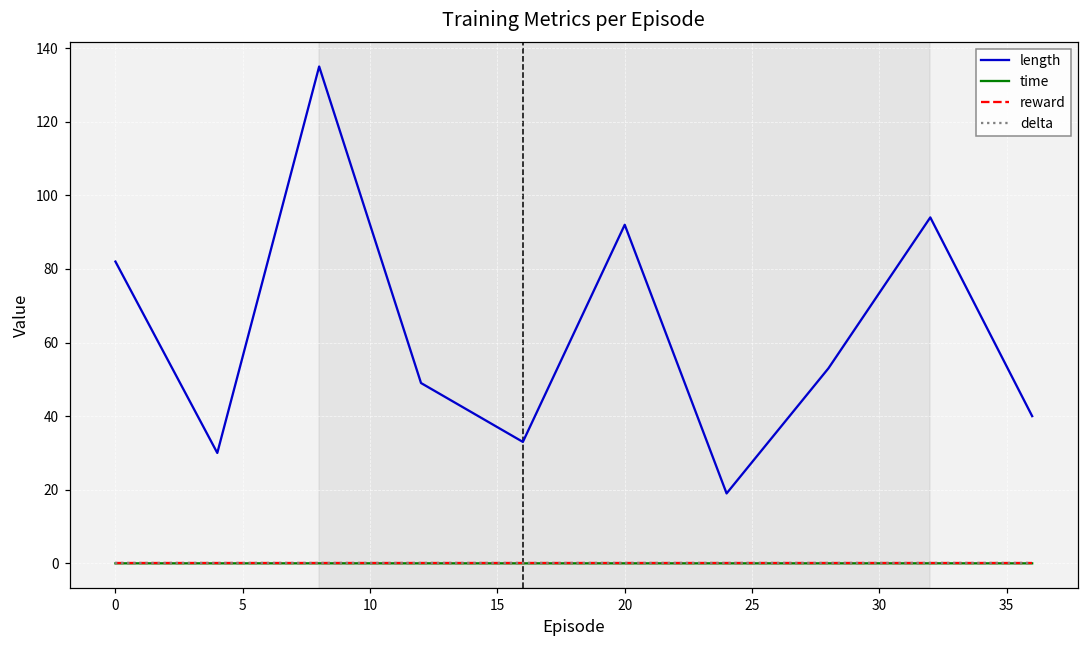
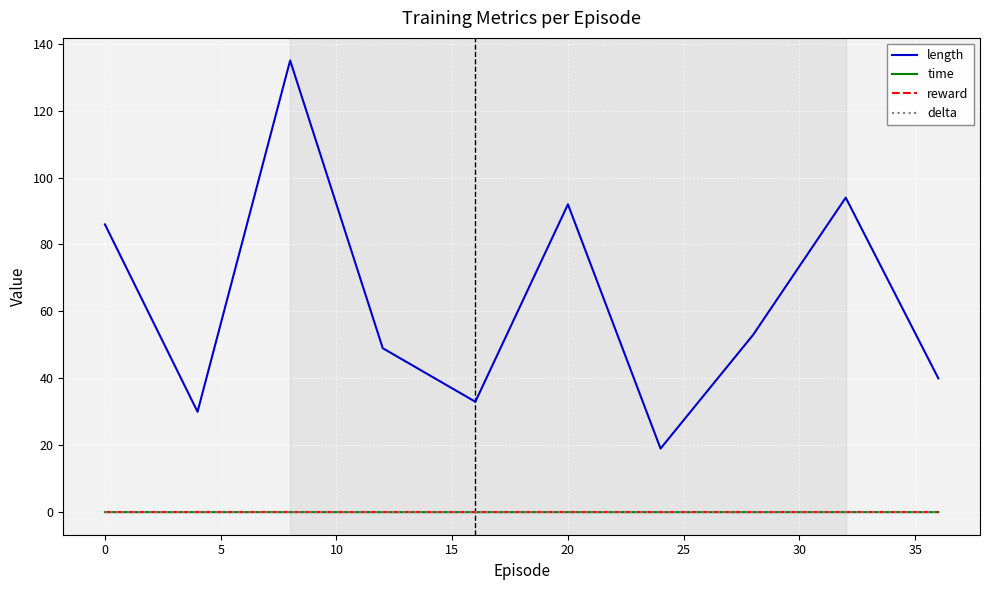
length, 0: 82 -> 86
